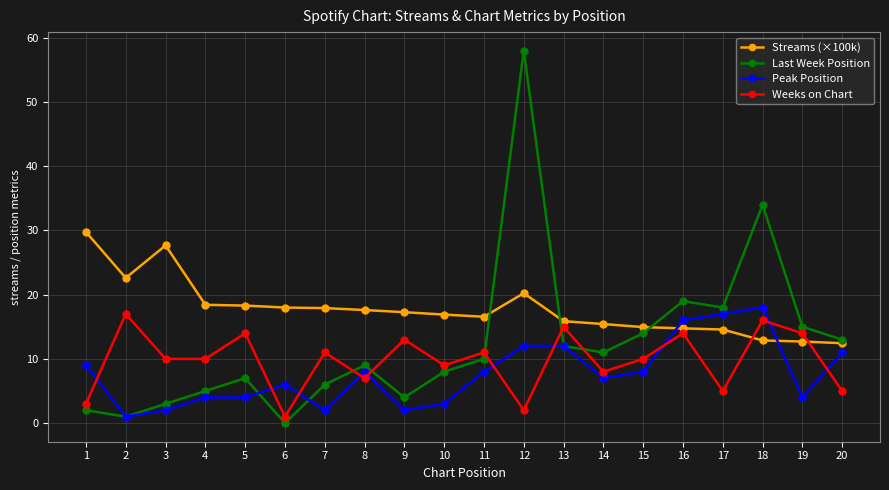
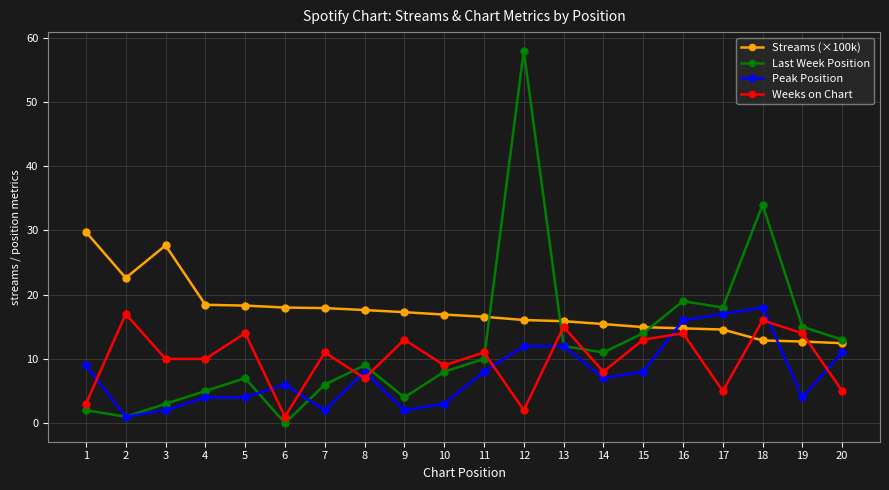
Streams (×100k), 12: 20 -> 16
Weeks on Chart, 15: 10 -> 13
